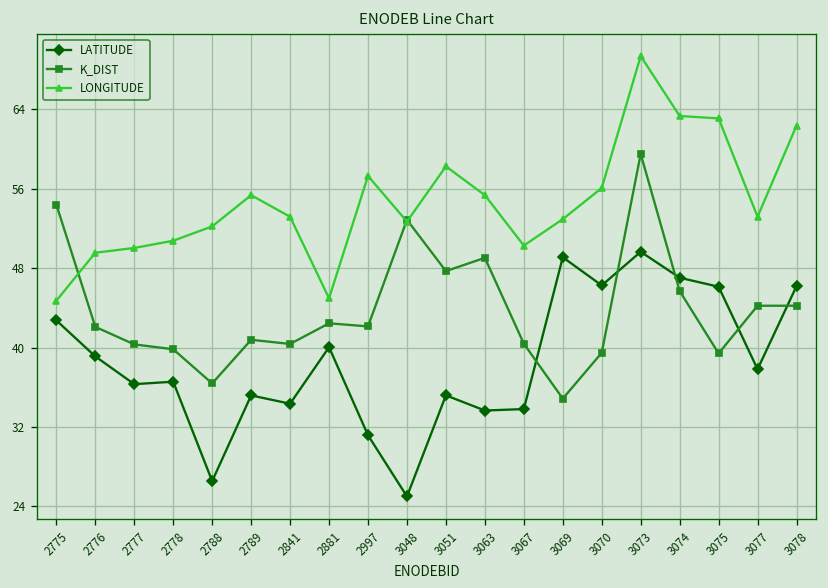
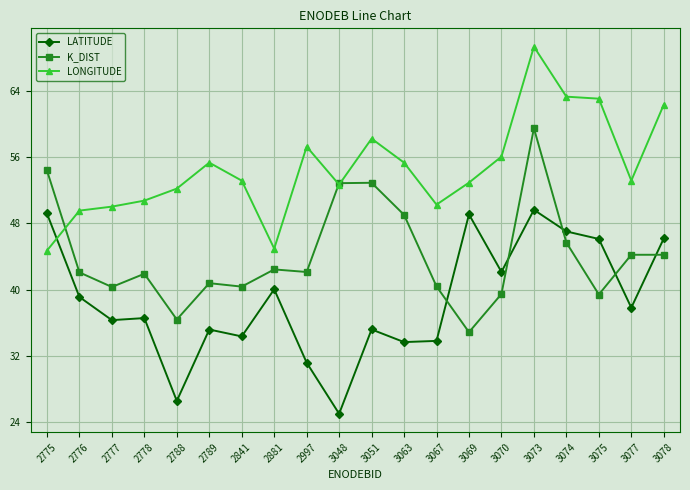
LATITUDE, 2775: 43 -> 49
K_DIST, 2778: 40 -> 42
K_DIST, 3051: 48 -> 53
LATITUDE, 3070: 46 -> 42
